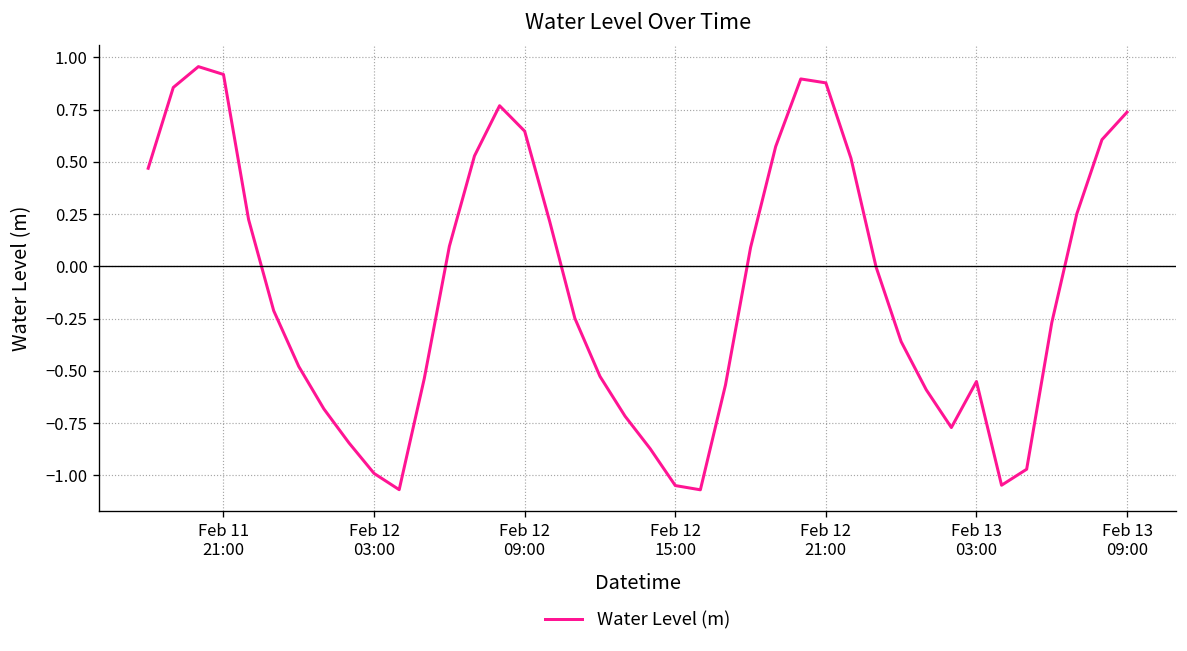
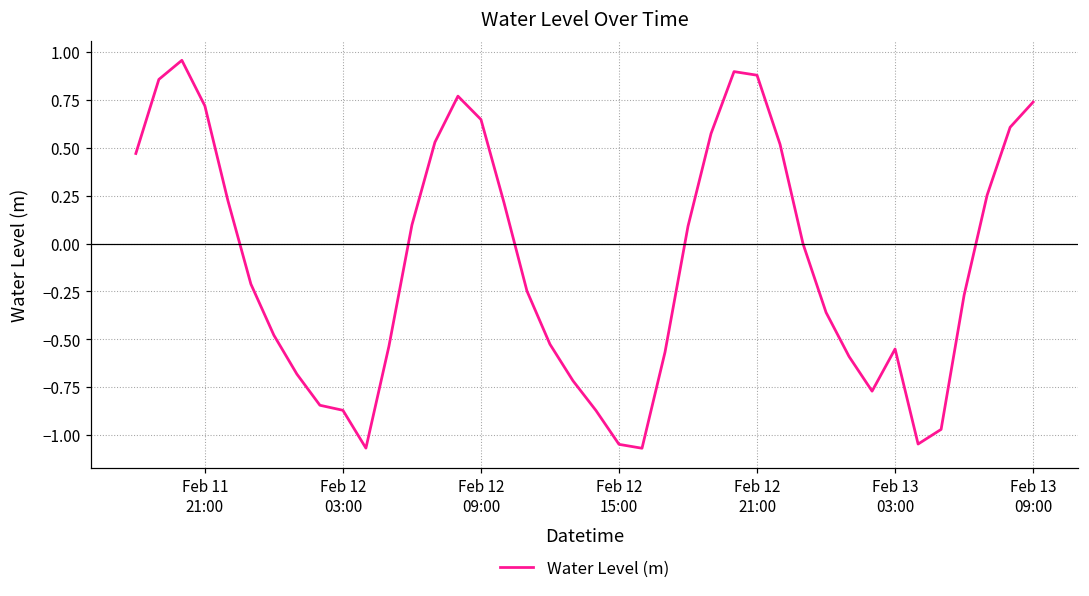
Feb 11 21:00: 0.92 -> 0.72
Feb 12 03:00: -0.99 -> -0.87
